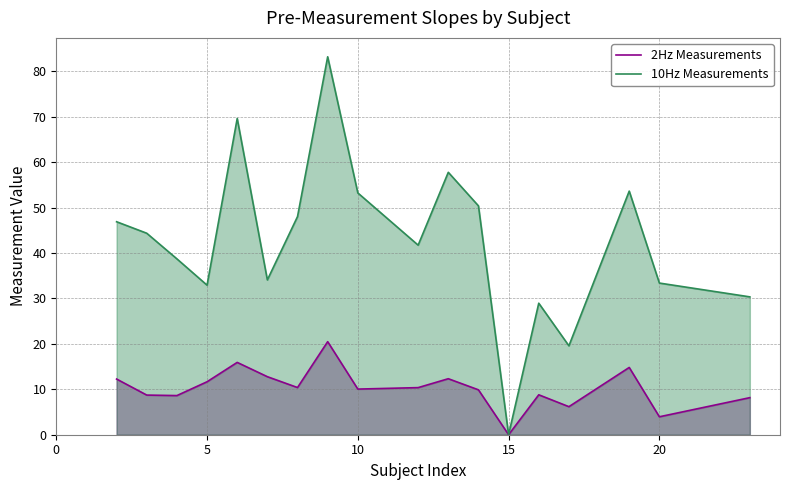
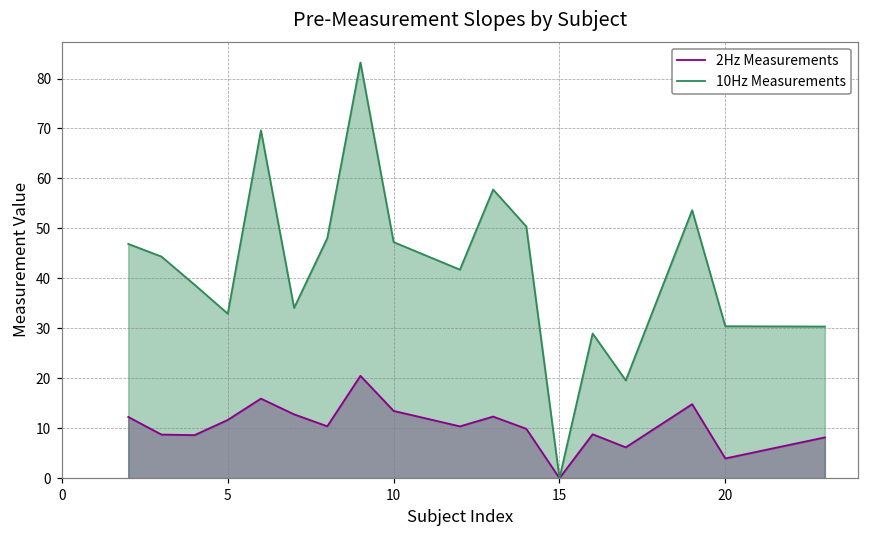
2Hz Measurements, 10: 10 -> 13
10Hz Measurements, 10: 53 -> 47
10Hz Measurements, 20: 33 -> 30
